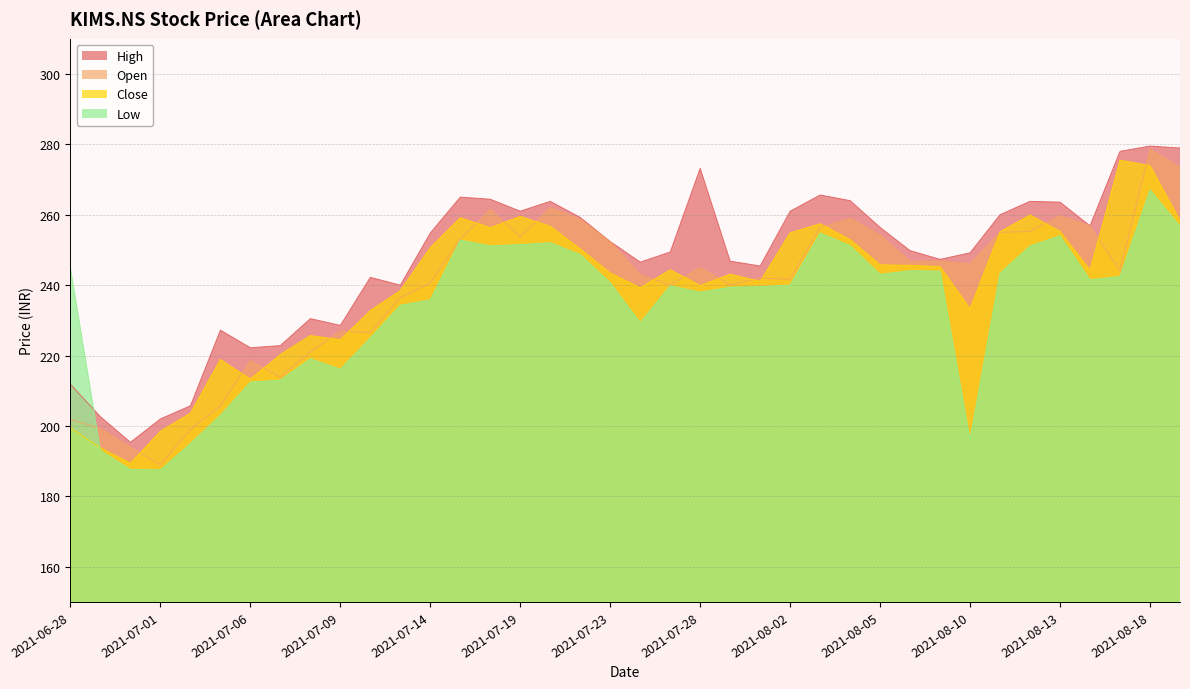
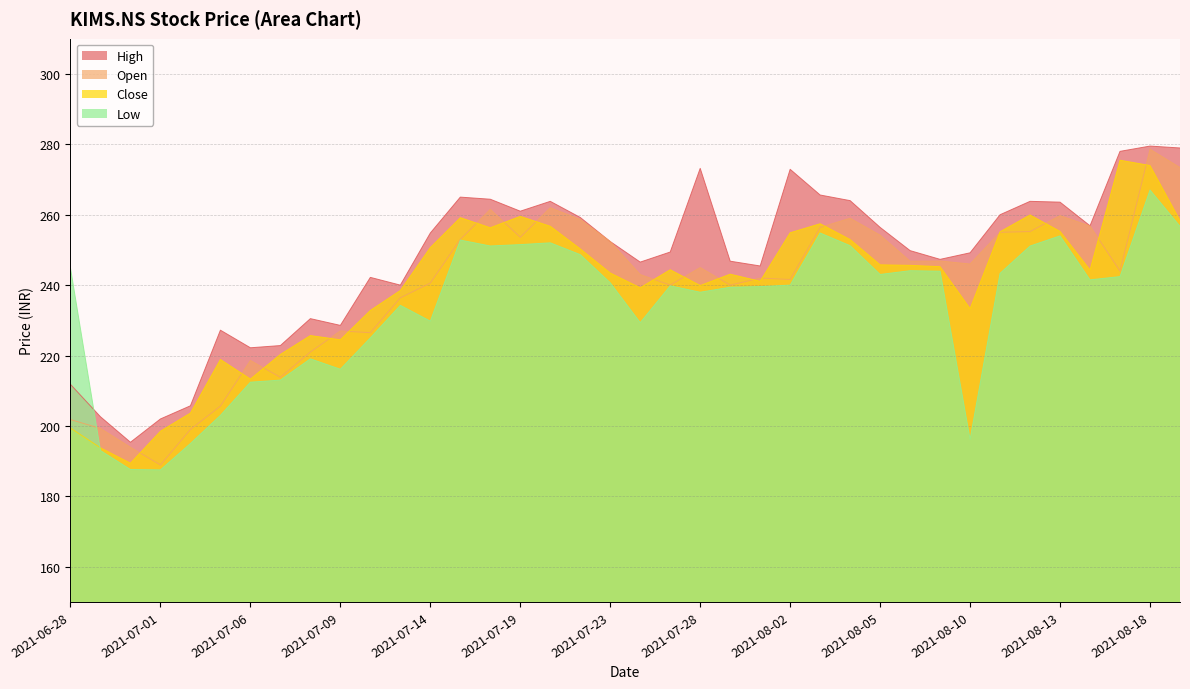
Low, 2021-07-14: 236 -> 230
High, 2021-08-02: 261 -> 273
